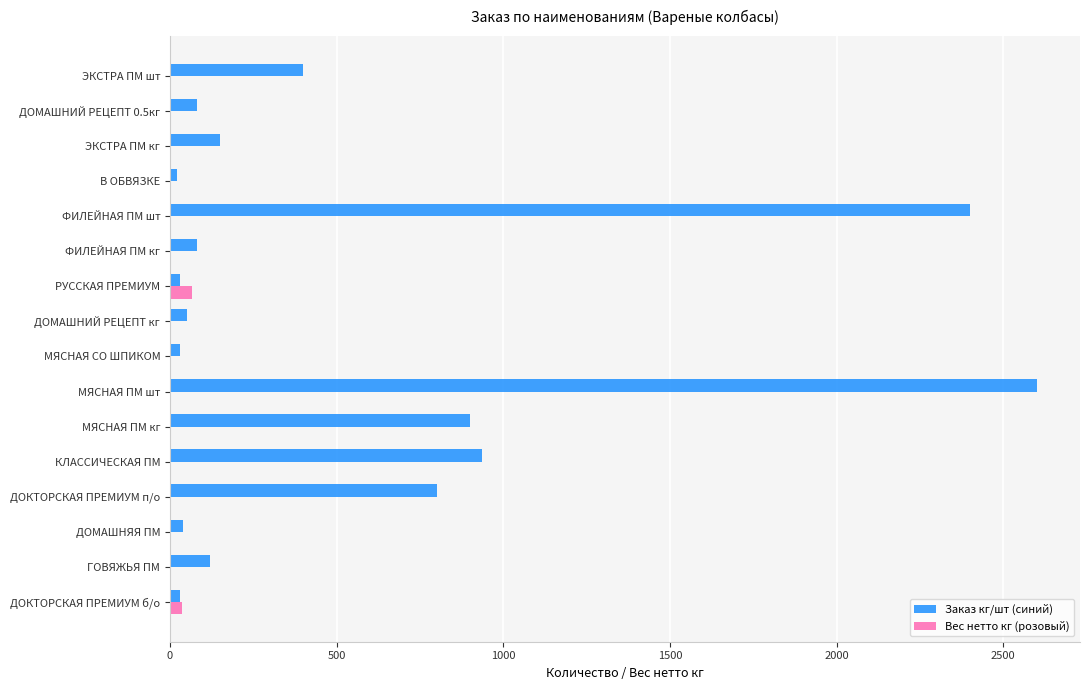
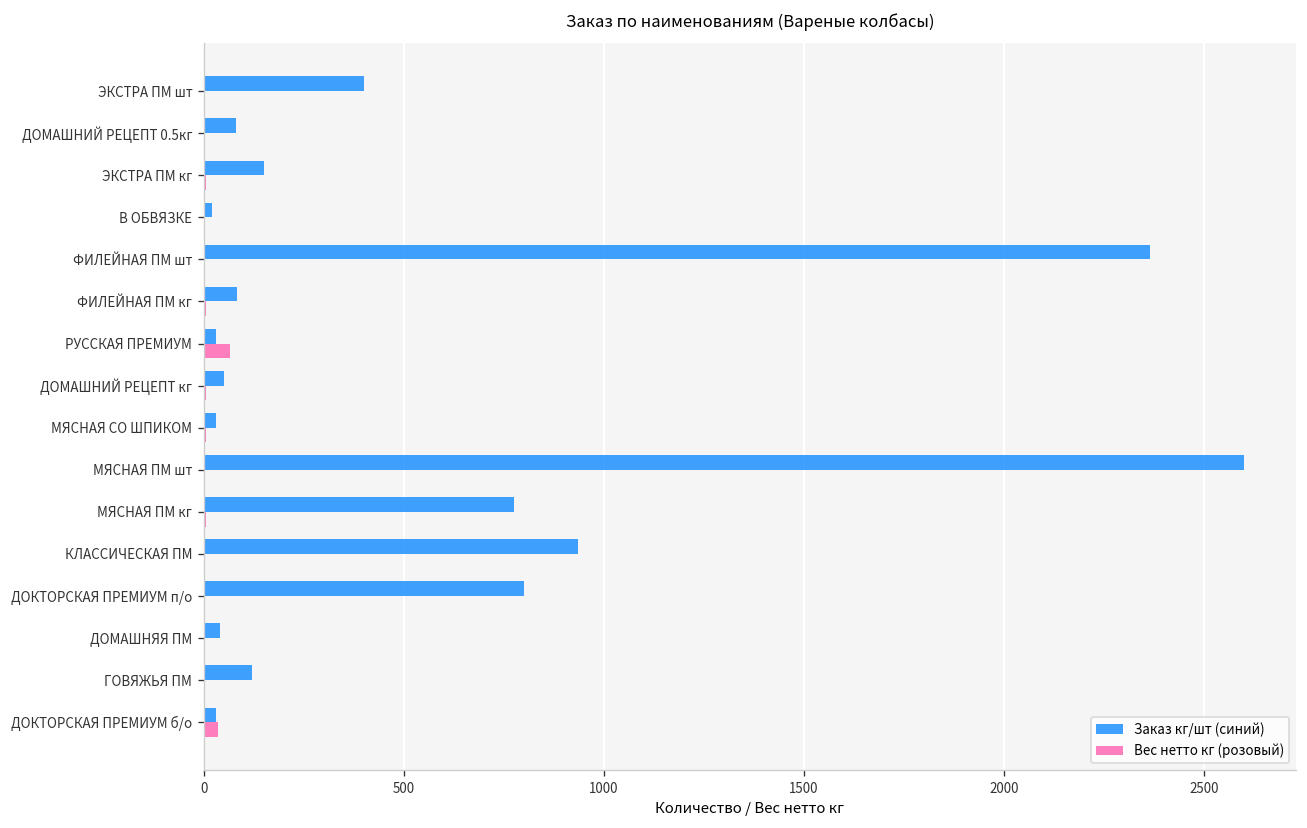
Заказ кг/шт (синий), ФИЛЕЙНАЯ ПМ шт: 2400 -> 2370
Заказ кг/шт (синий), МЯСНАЯ ПМ кг: 900 -> 780
